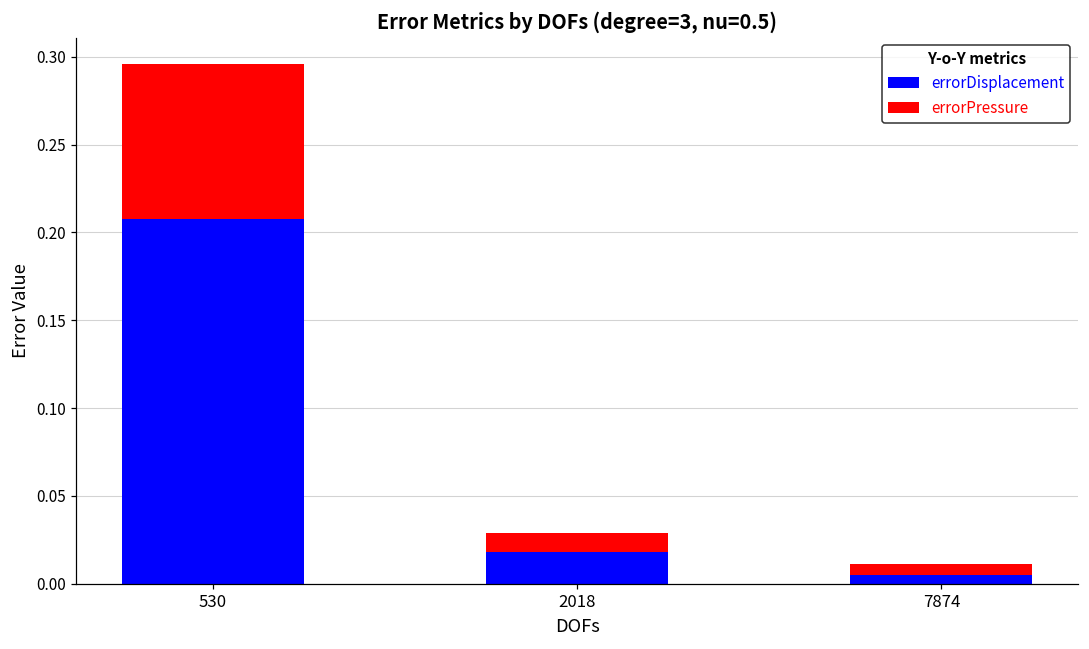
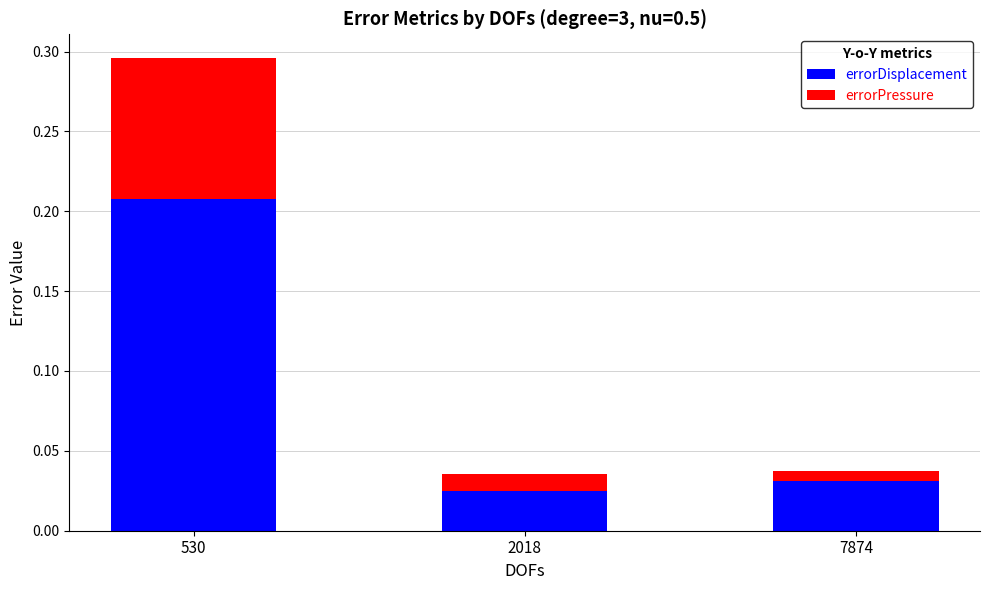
errorDisplacement, 2018: 0.018 -> 0.025
errorDisplacement, 7874: 0.005 -> 0.031
